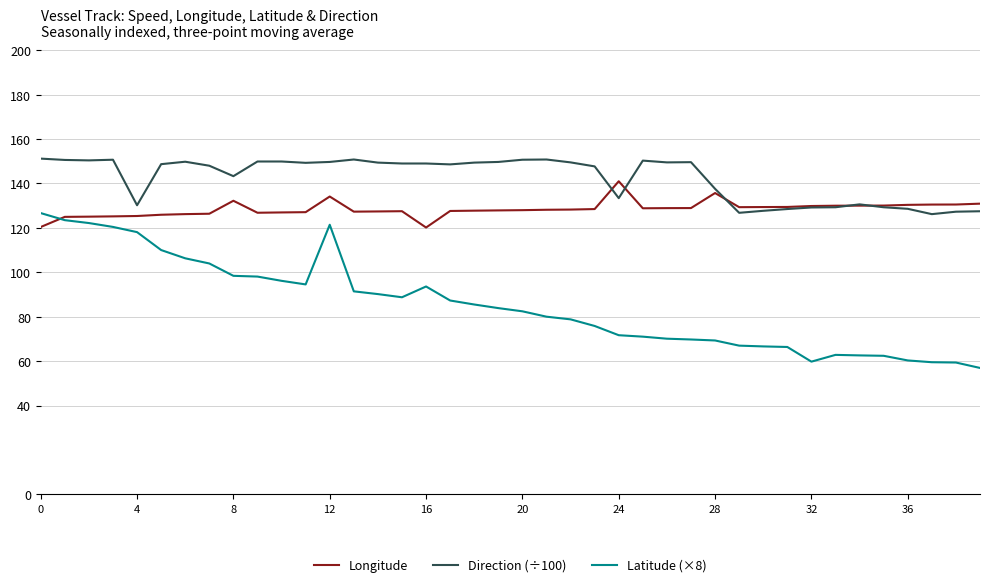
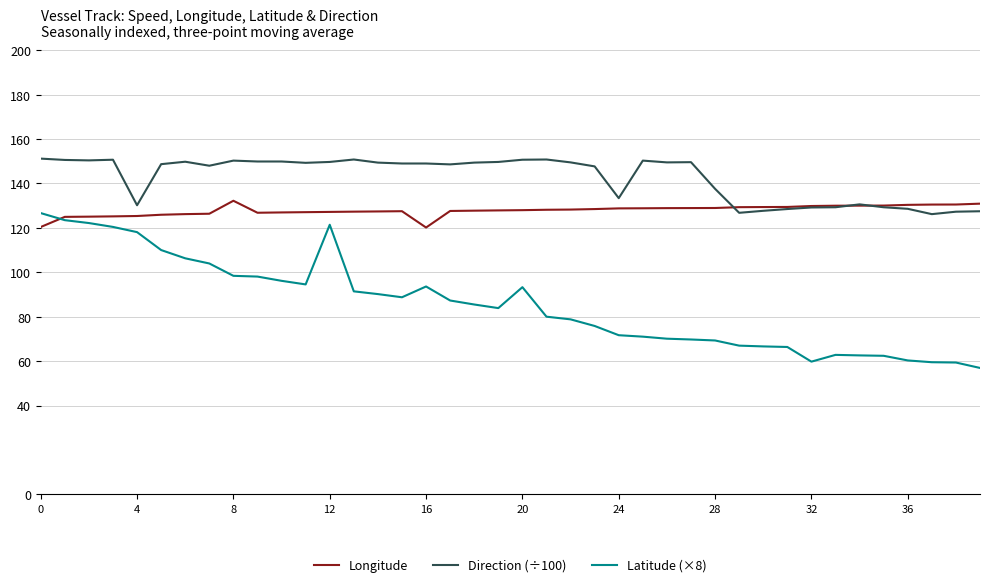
Direction (÷100), 8: 143 -> 150
Longitude, 12: 134 -> 127
Latitude (×8), 20: 82 -> 93
Longitude, 24: 141 -> 129
Longitude, 28: 136 -> 129
